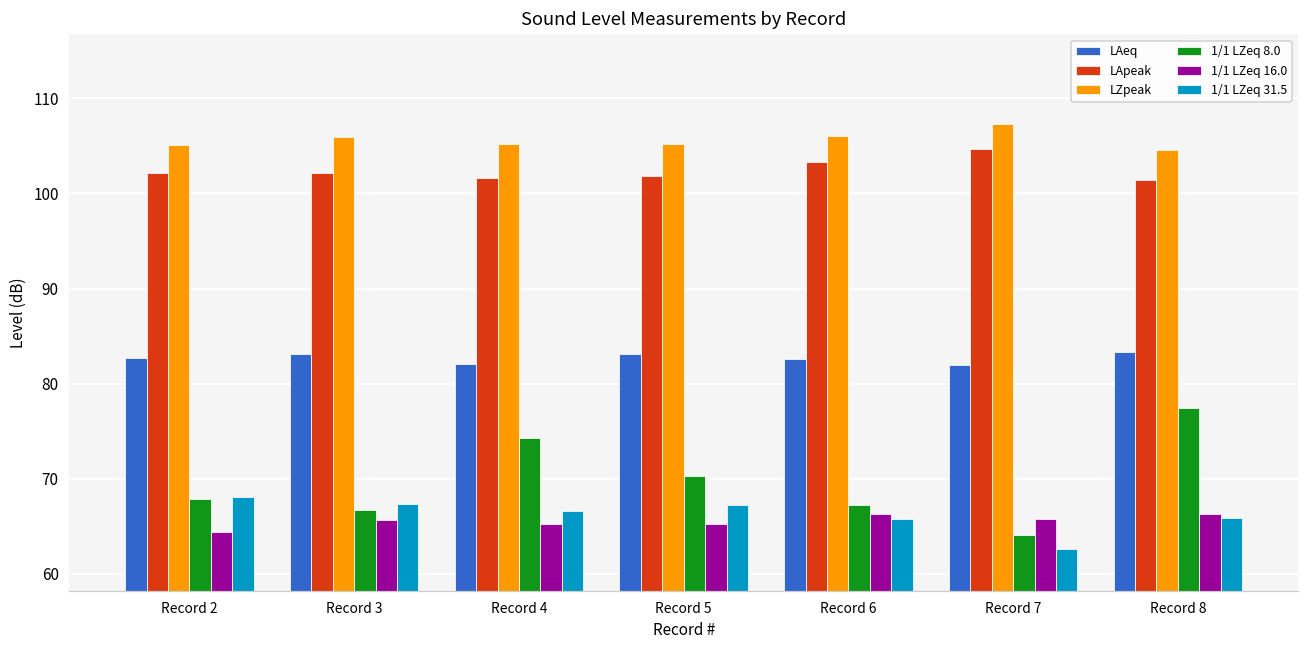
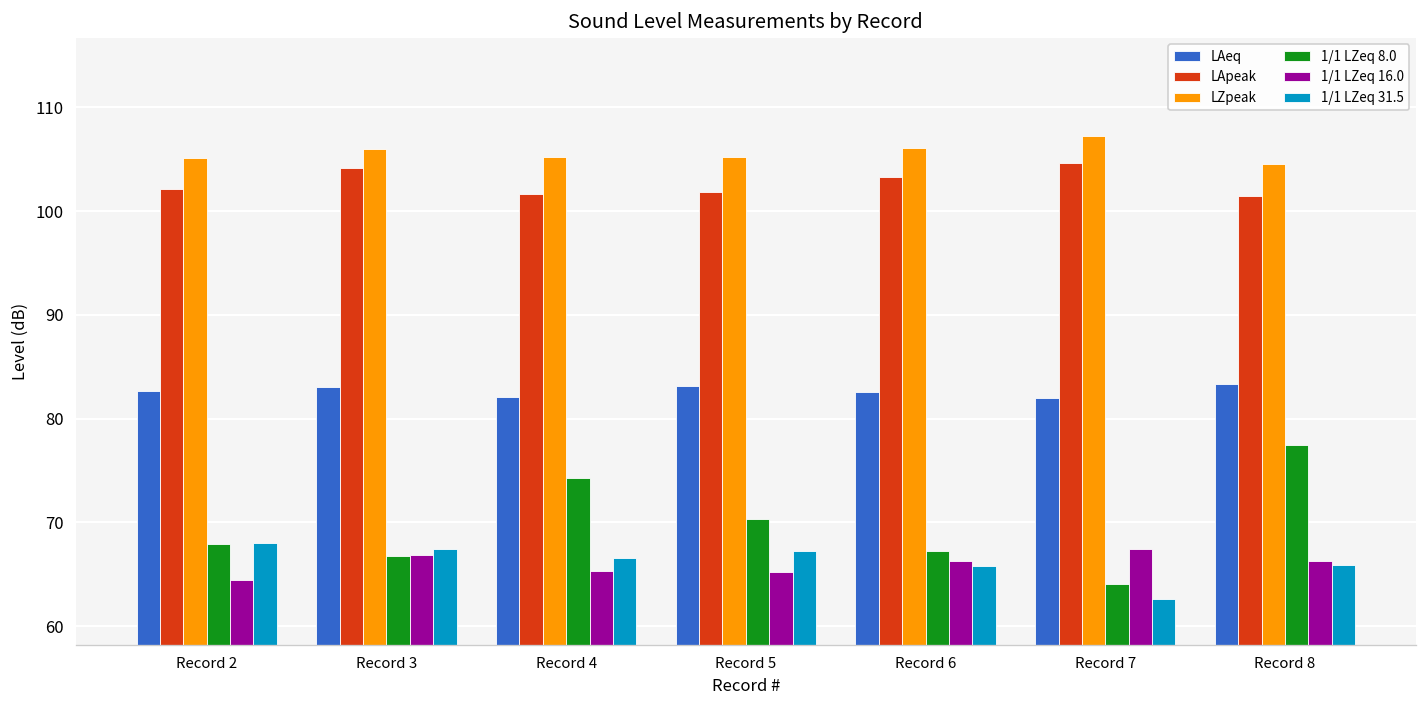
LApeak, Record 3: 102 -> 104
1/1 LZeq 16.0, Record 3: 66 -> 67
1/1 LZeq 16.0, Record 7: 66 -> 67
